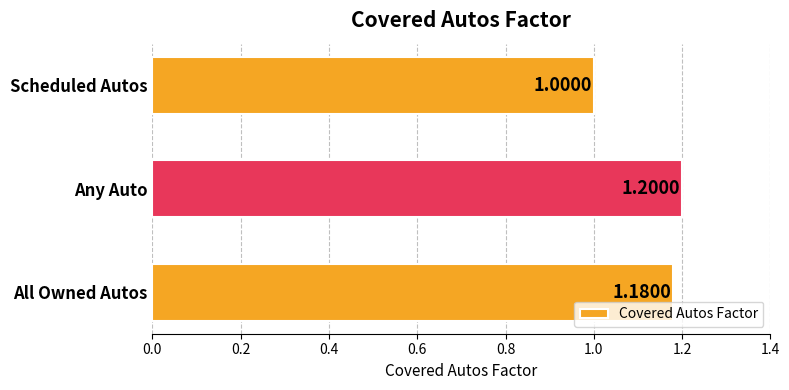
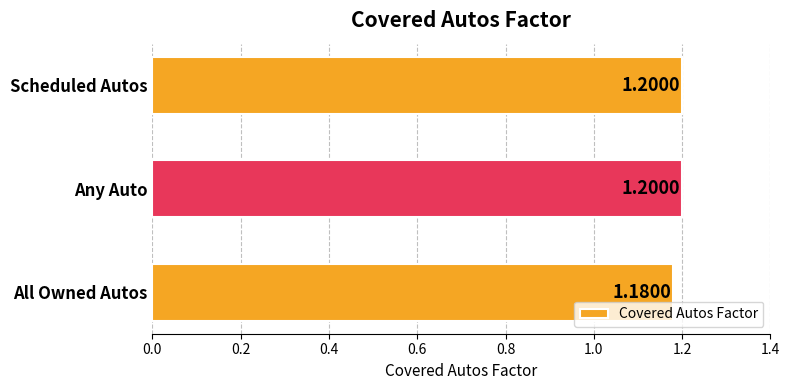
Scheduled Autos: 1.0000 -> 1.2000
